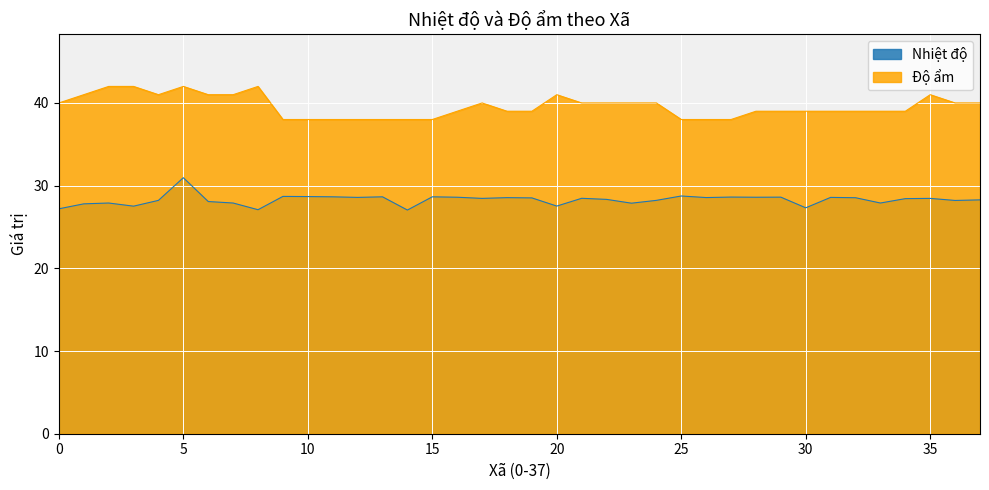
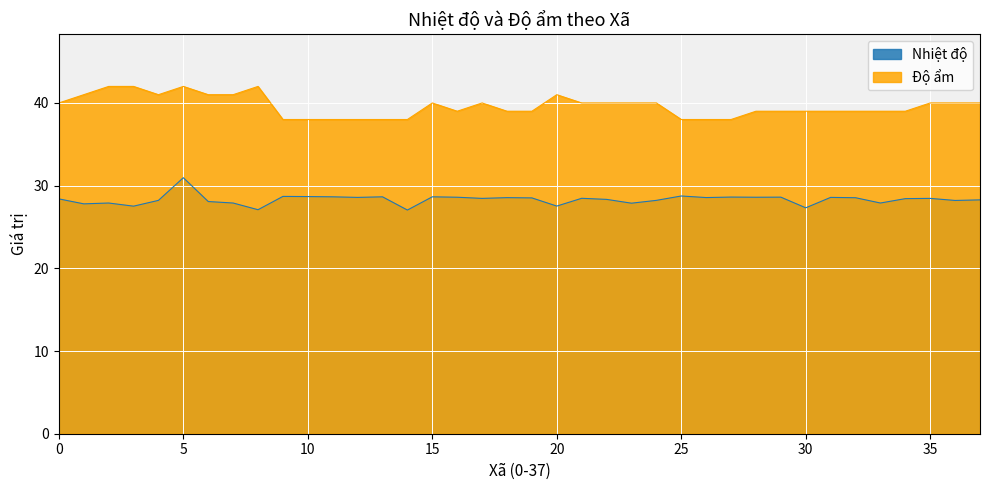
Nhiệt độ, 0: 27 -> 28
Độ ẩm, 15: 38 -> 40
Độ ẩm, 35: 41 -> 40
